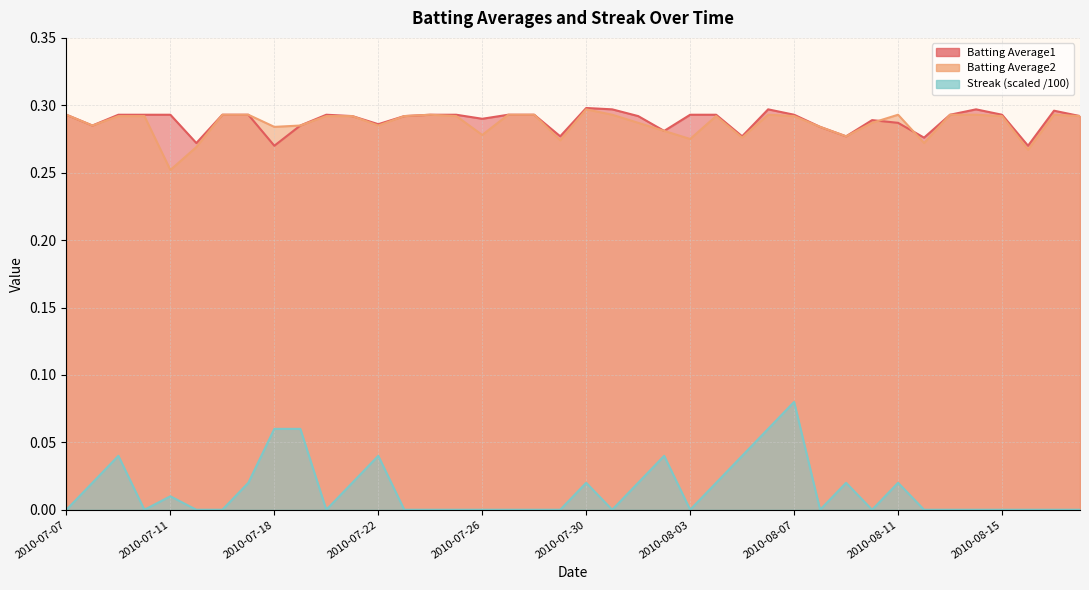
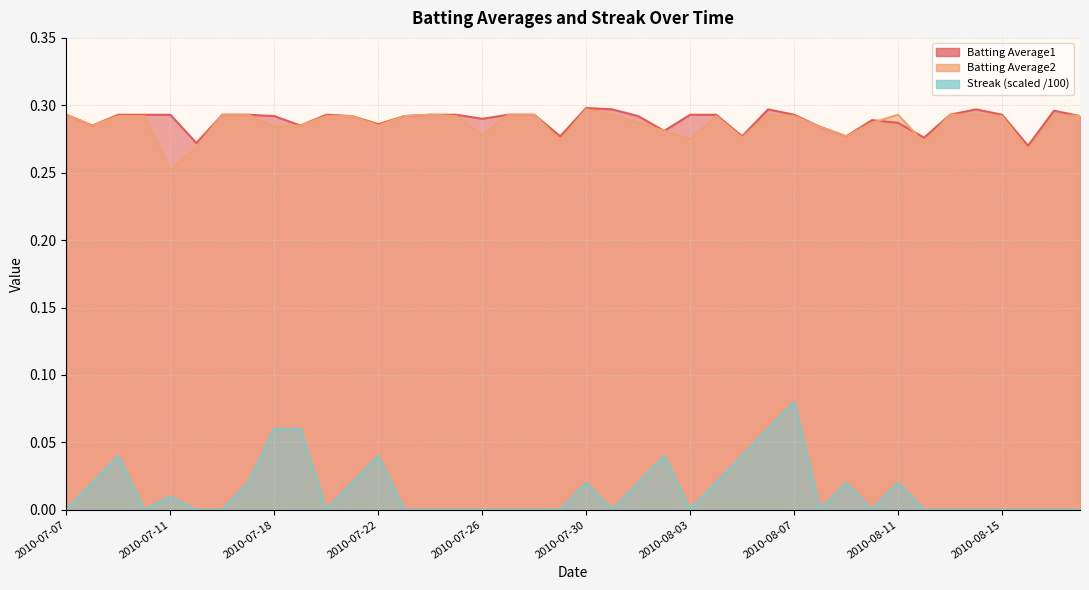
Batting Average1, 2010-07-18: 0.270 -> 0.292
